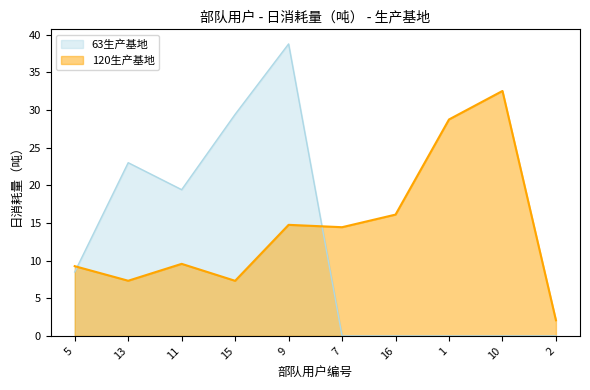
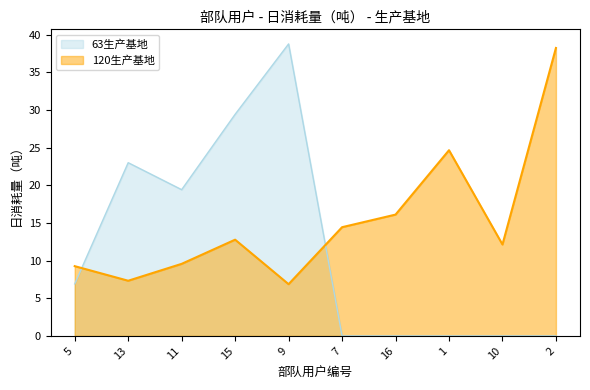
63生产基地, 5: 8 -> 7
120生产基地, 15: 7 -> 13
120生产基地, 9: 15 -> 7
120生产基地, 1: 29 -> 25
120生产基地, 10: 33 -> 12
120生产基地, 2: 2 -> 38
